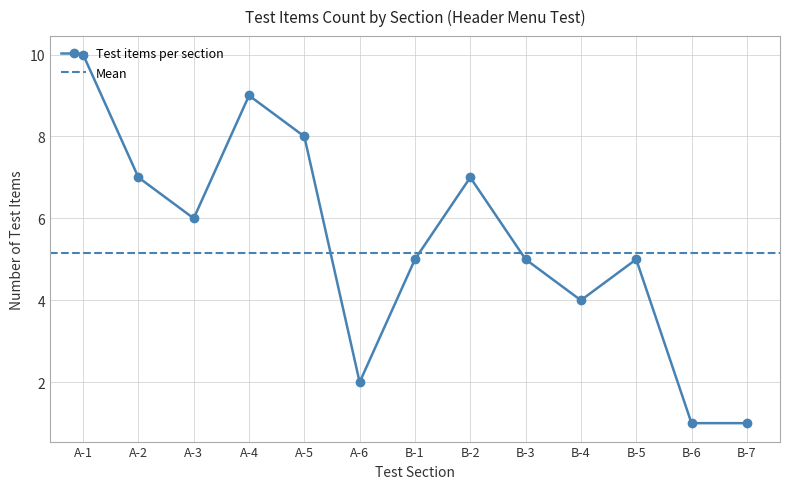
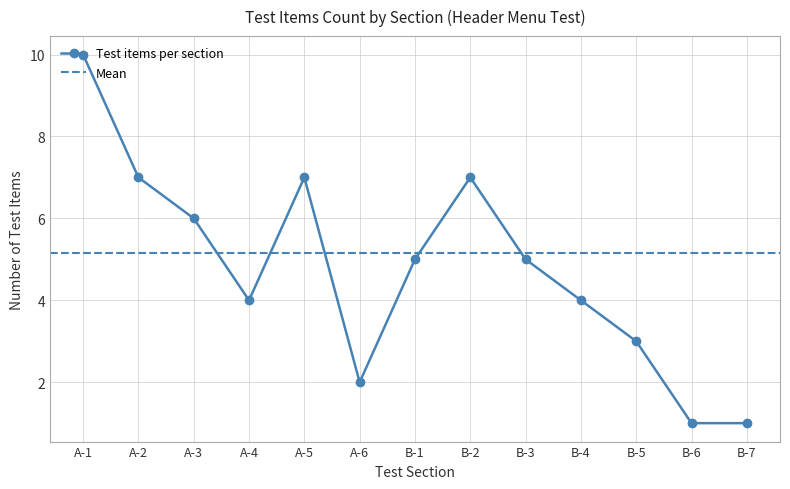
A-4: 9 -> 4
A-5: 8 -> 7
B-5: 5 -> 3
